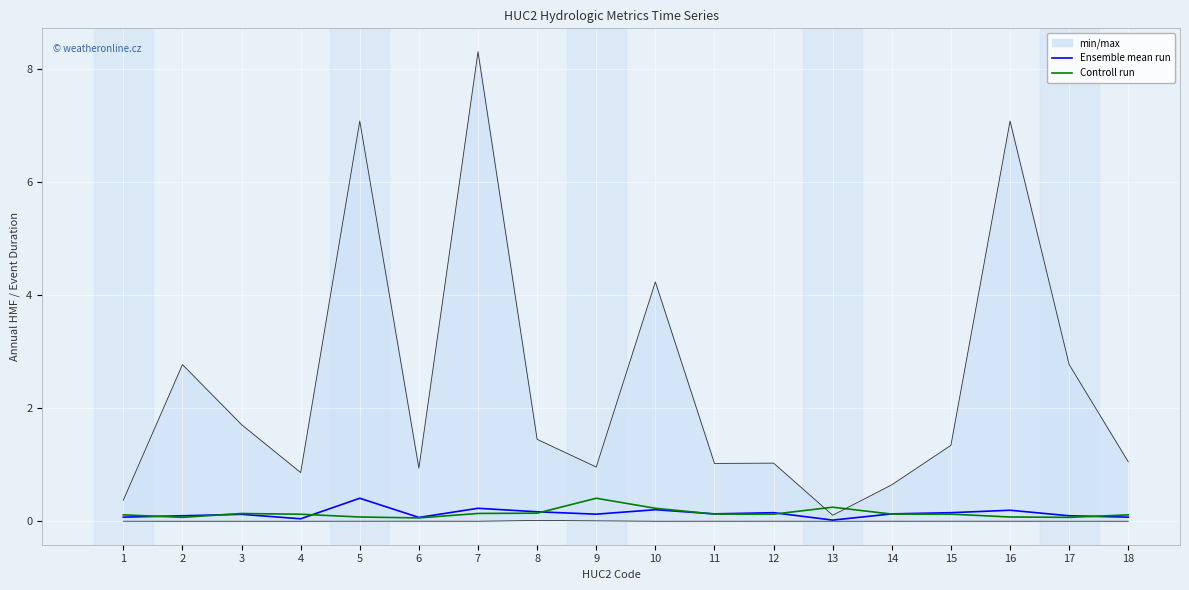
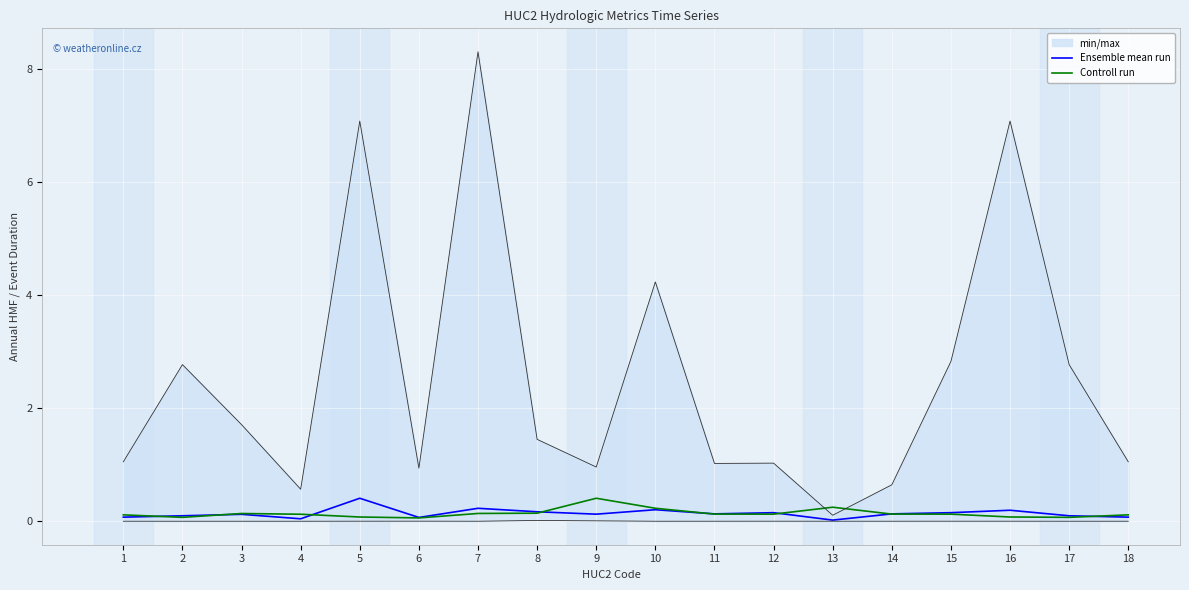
min/max, 1: 0.4 -> 1.1
min/max, 4: 0.9 -> 0.6
min/max, 15: 1.3 -> 2.8
